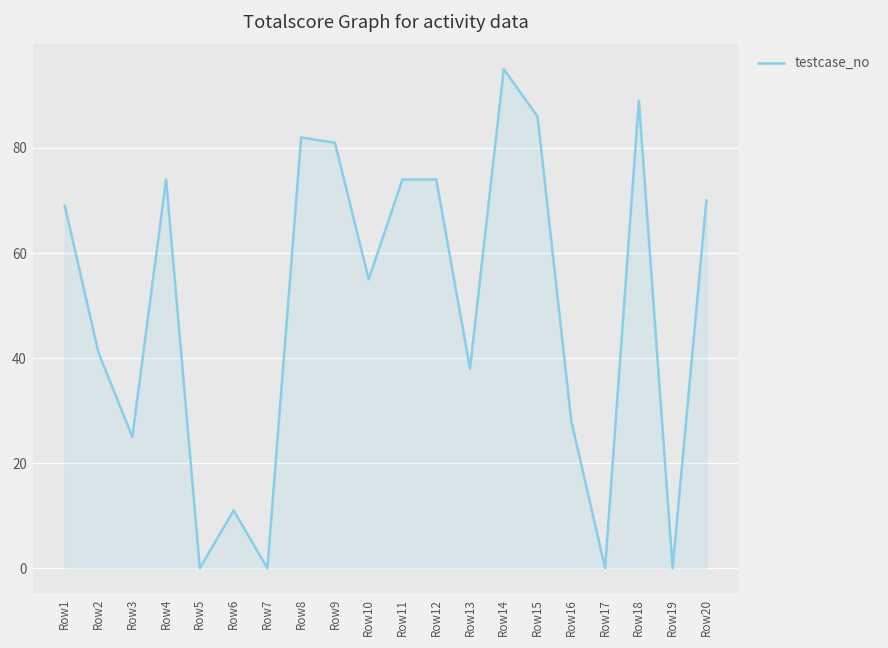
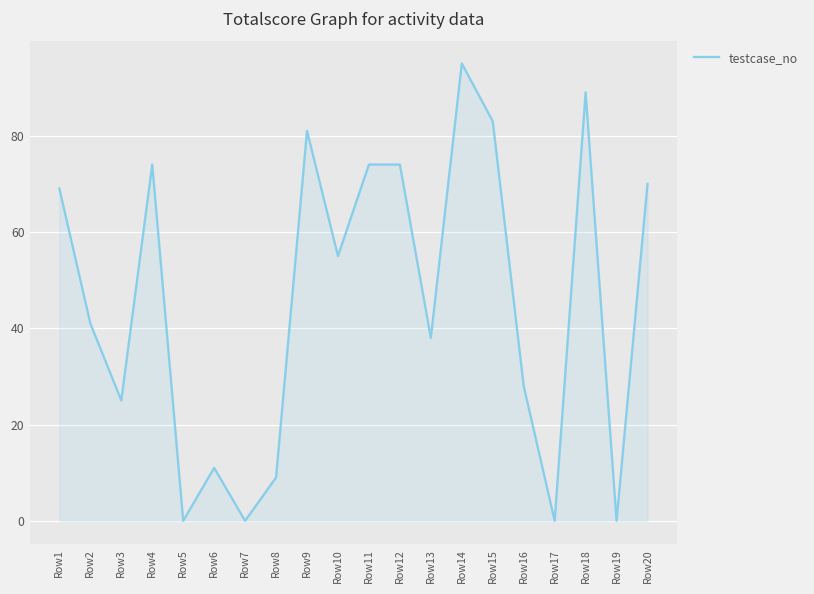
Row8: 82 -> 9
Row15: 86 -> 83
